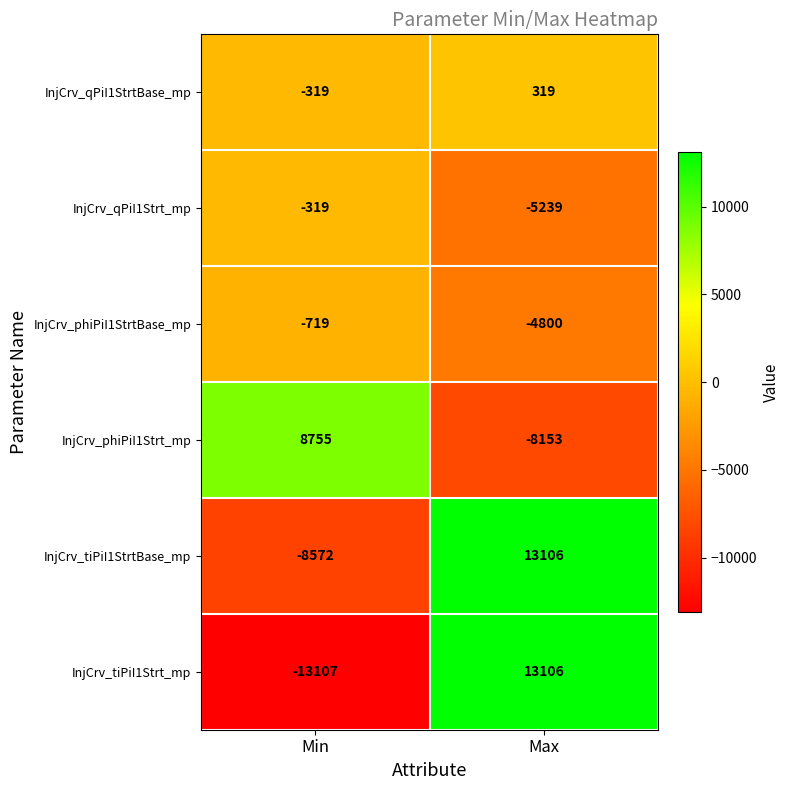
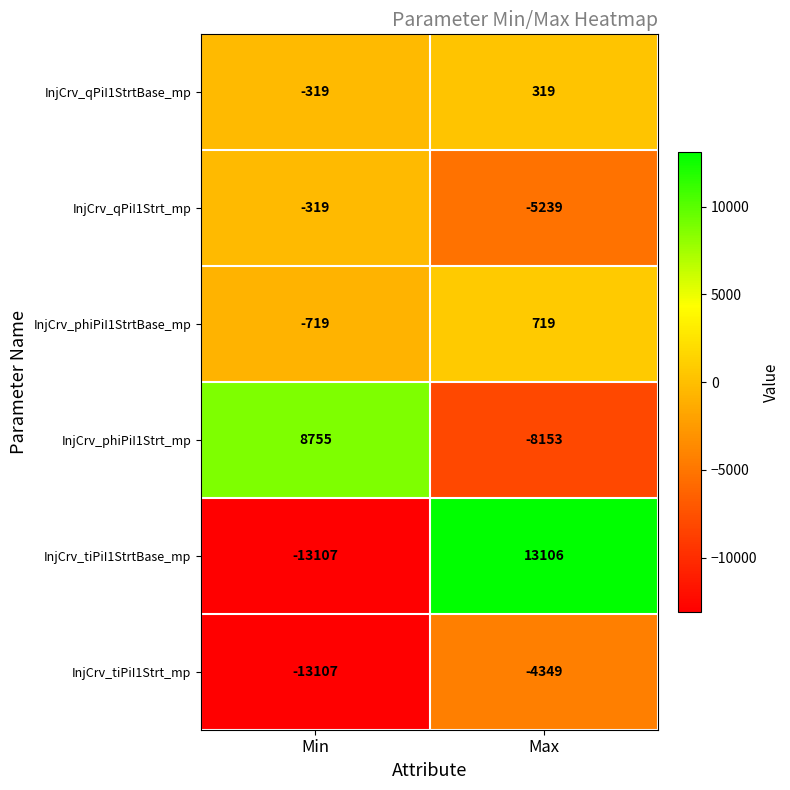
InjCrv_phiPiI1StrtBase_mp, Max: -4800 -> 719
InjCrv_tiPiI1StrtBase_mp, Min: -8572 -> -13107
InjCrv_tiPiI1Strt_mp, Max: 13106 -> -4349
